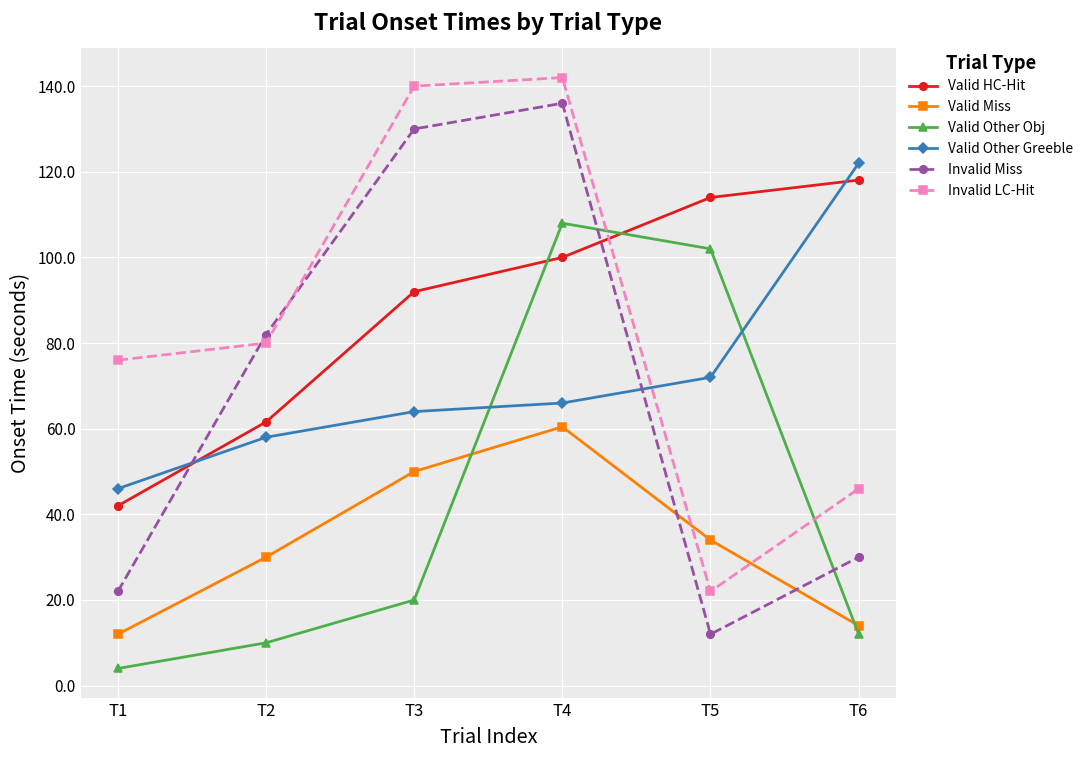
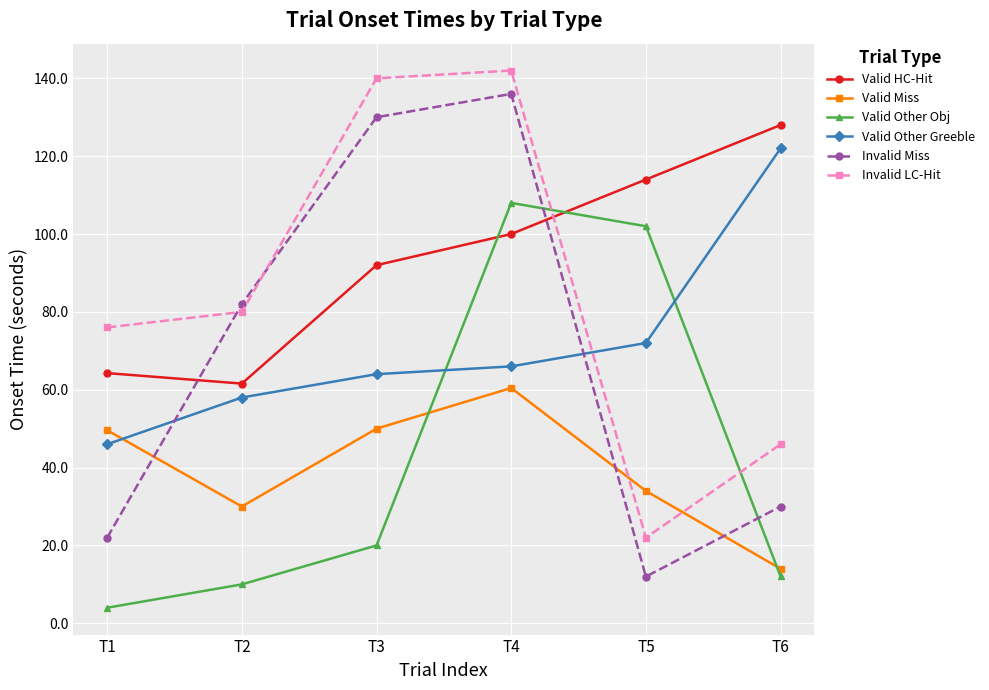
Valid HC-Hit, T1: 42 -> 64
Valid Miss, T1: 12 -> 50
Valid HC-Hit, T6: 118 -> 128
